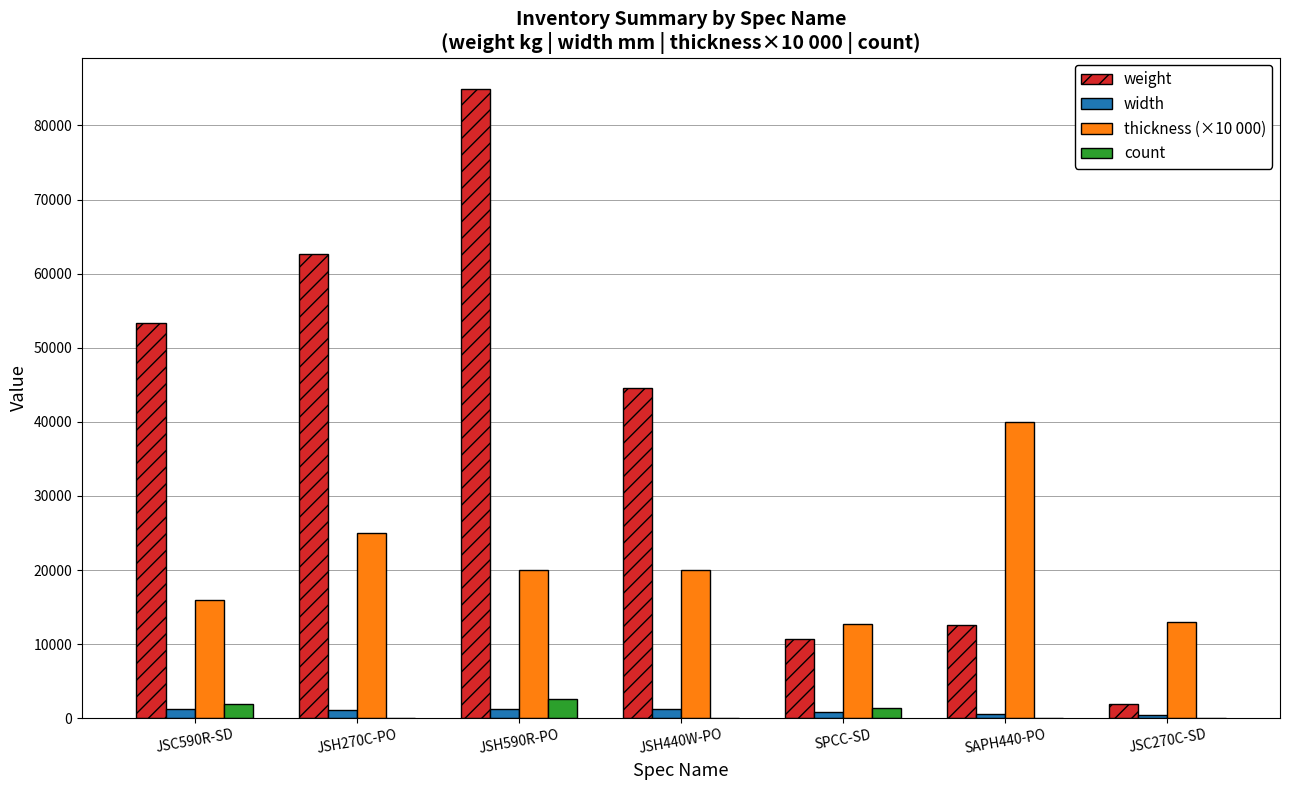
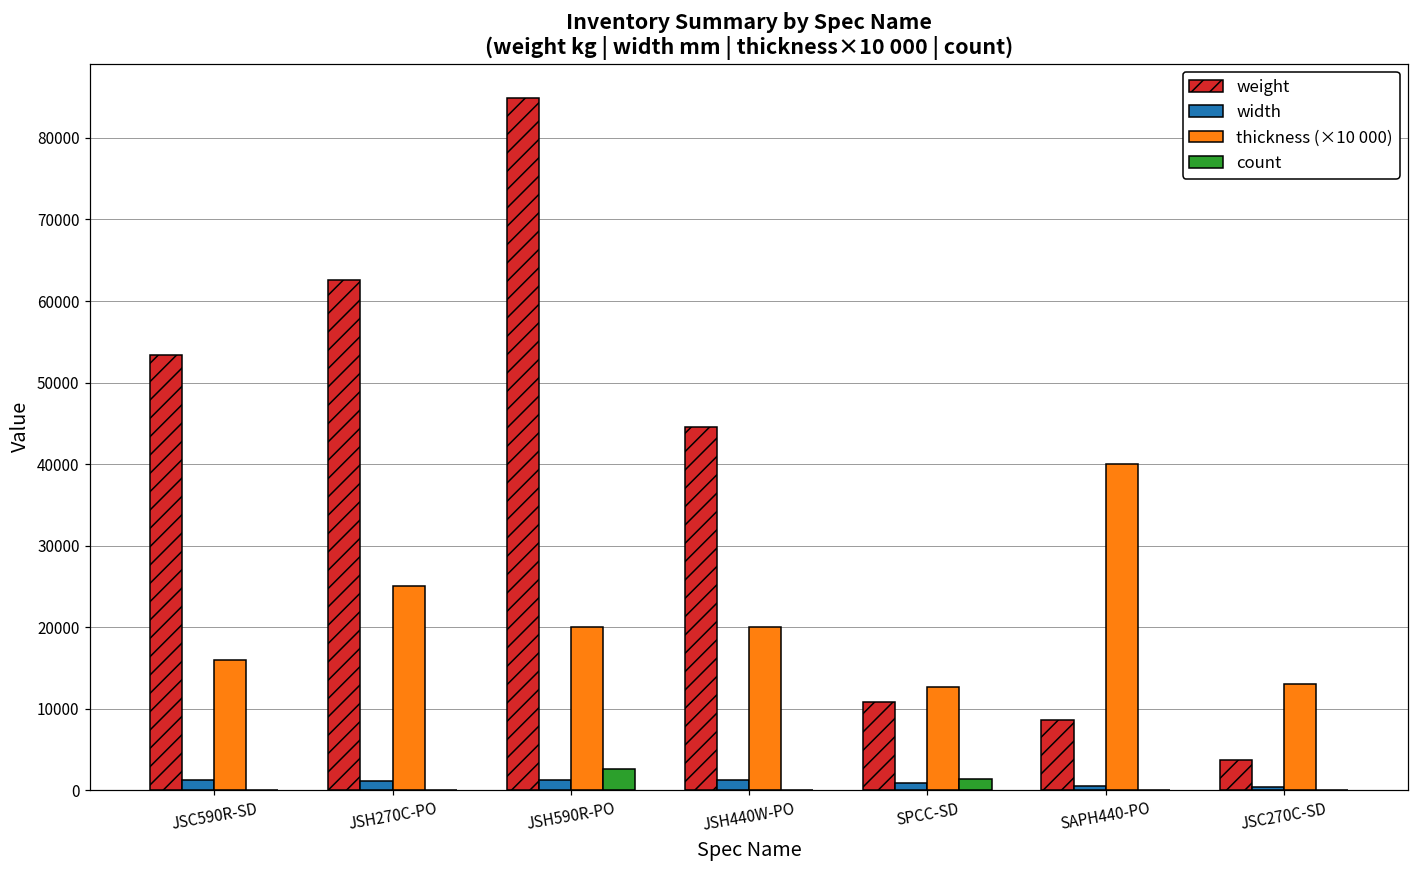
count, JSC590R-SD: 2000 -> 0
weight, SAPH440-PO: 13000 -> 9000
weight, JSC270C-SD: 2000 -> 4000
